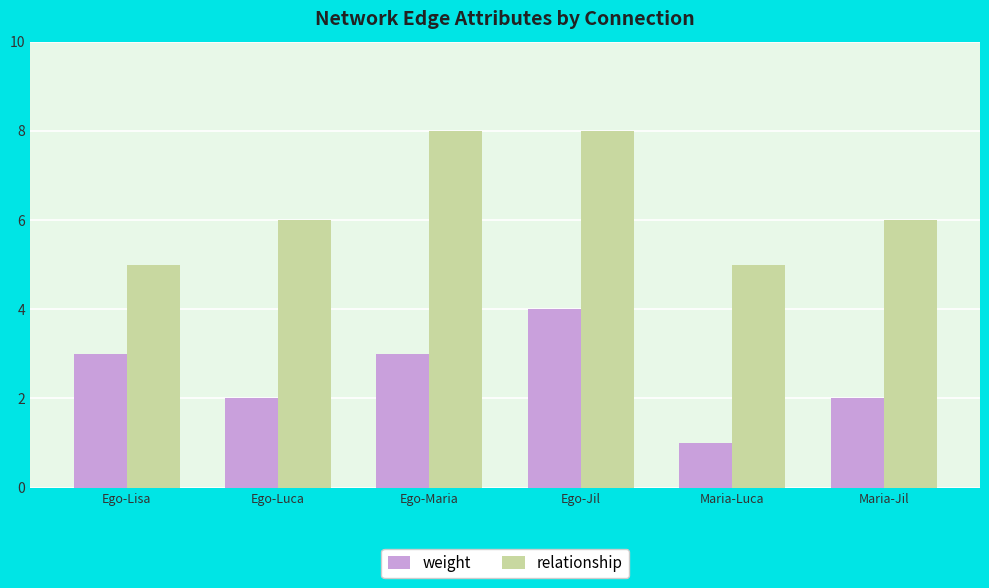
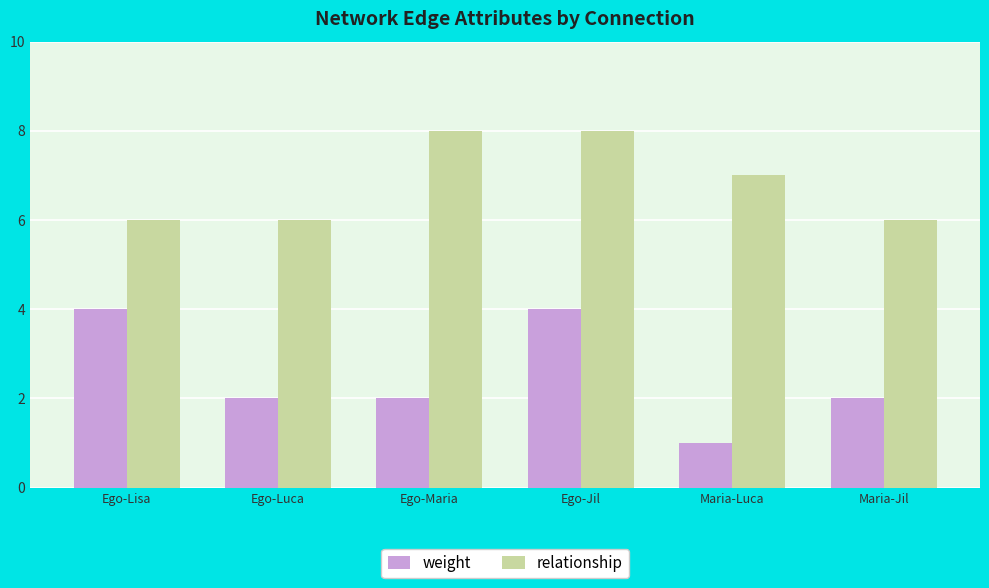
weight, Ego-Lisa: 3 -> 4
relationship, Ego-Lisa: 5 -> 6
weight, Ego-Maria: 3 -> 2
relationship, Maria-Luca: 5 -> 7
